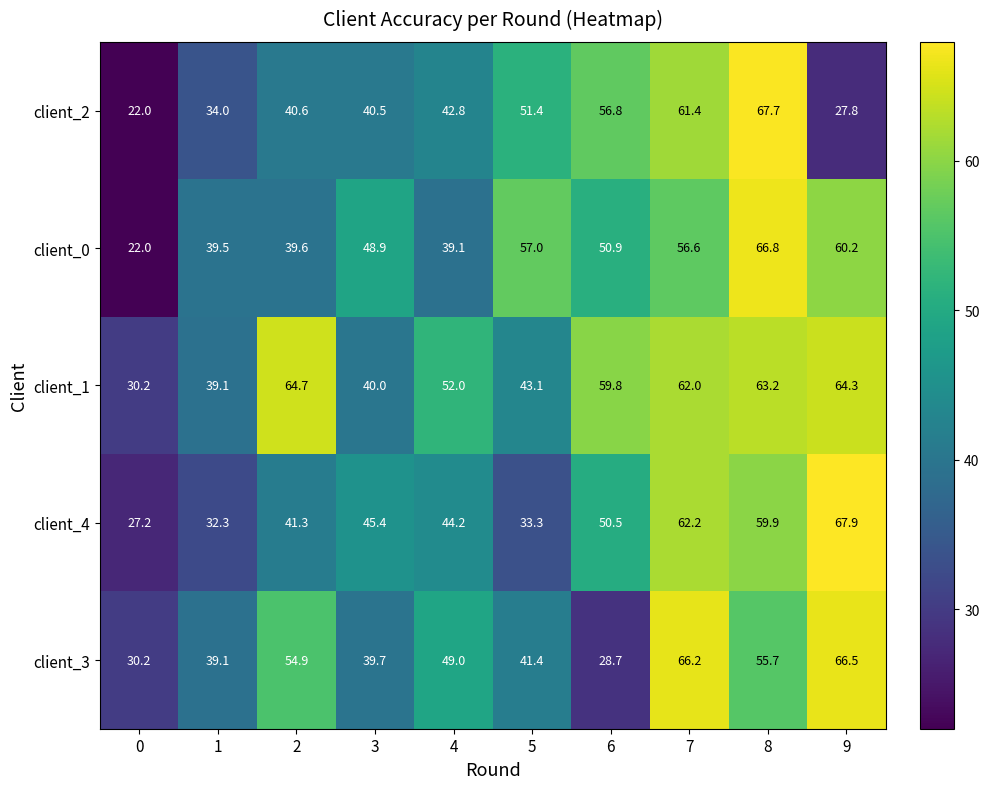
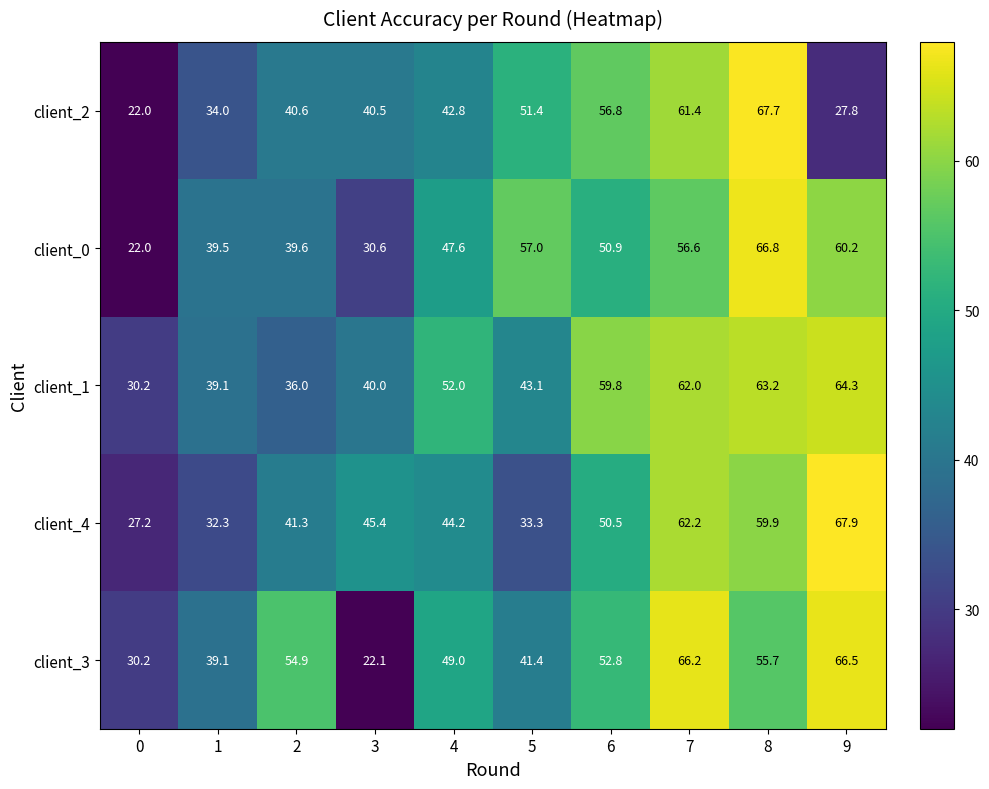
client_0, 3: 48.9 -> 30.6
client_0, 4: 39.1 -> 47.6
client_1, 2: 64.7 -> 36.0
client_3, 3: 39.7 -> 22.1
client_3, 6: 28.7 -> 52.8
